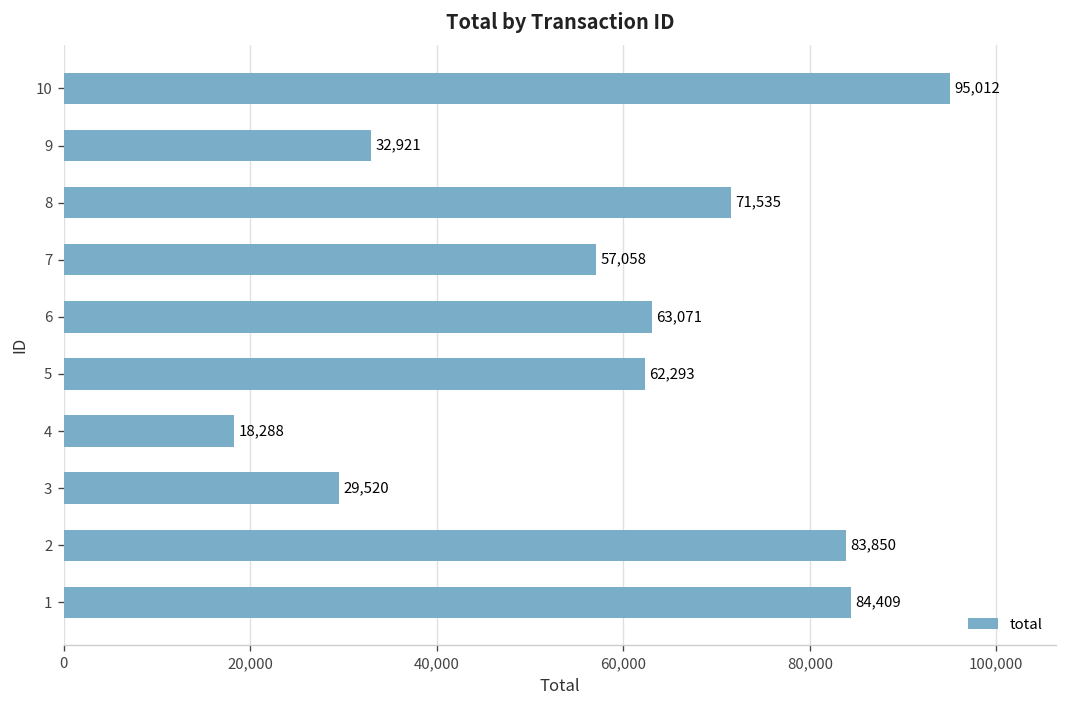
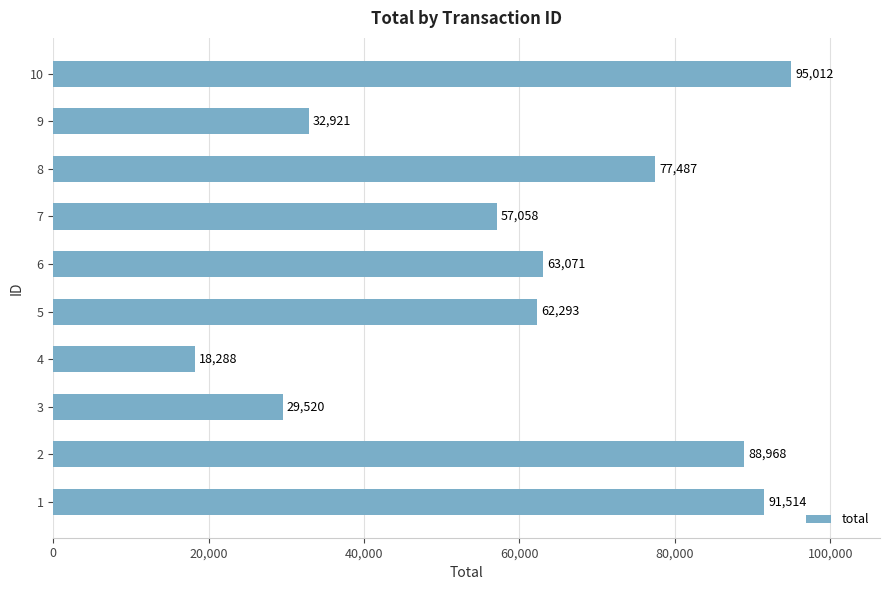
8: 71,535 -> 77,487
2: 83,850 -> 88,968
1: 84,409 -> 91,514
